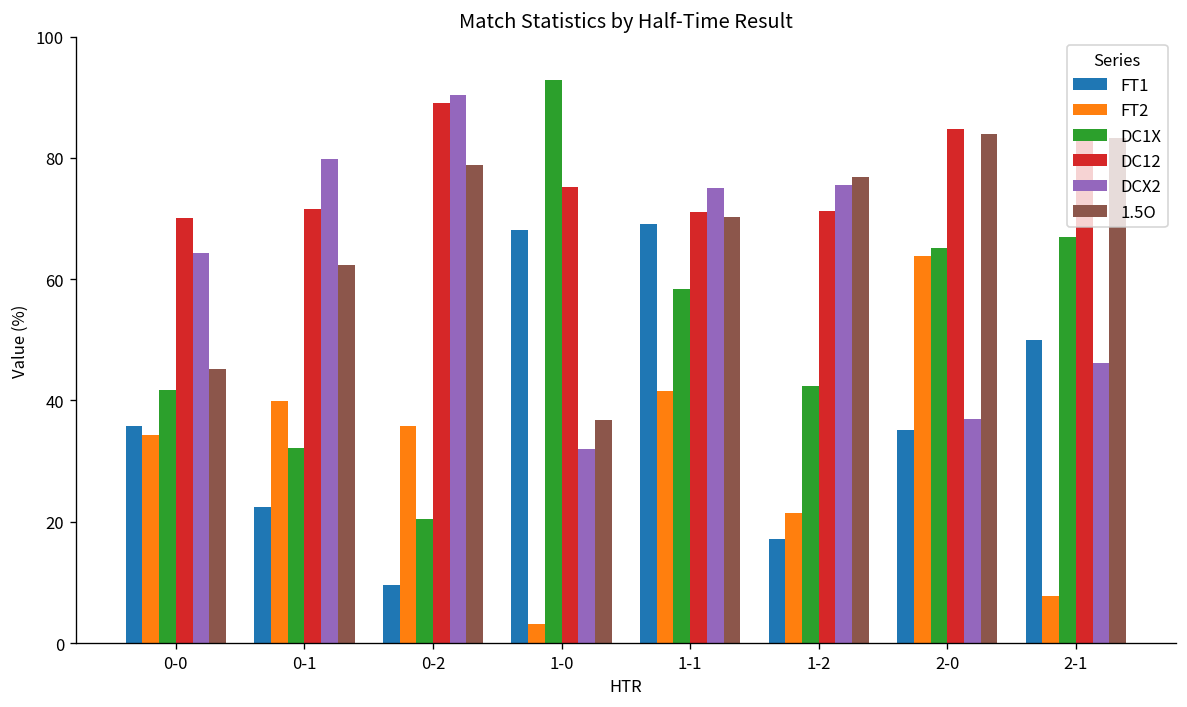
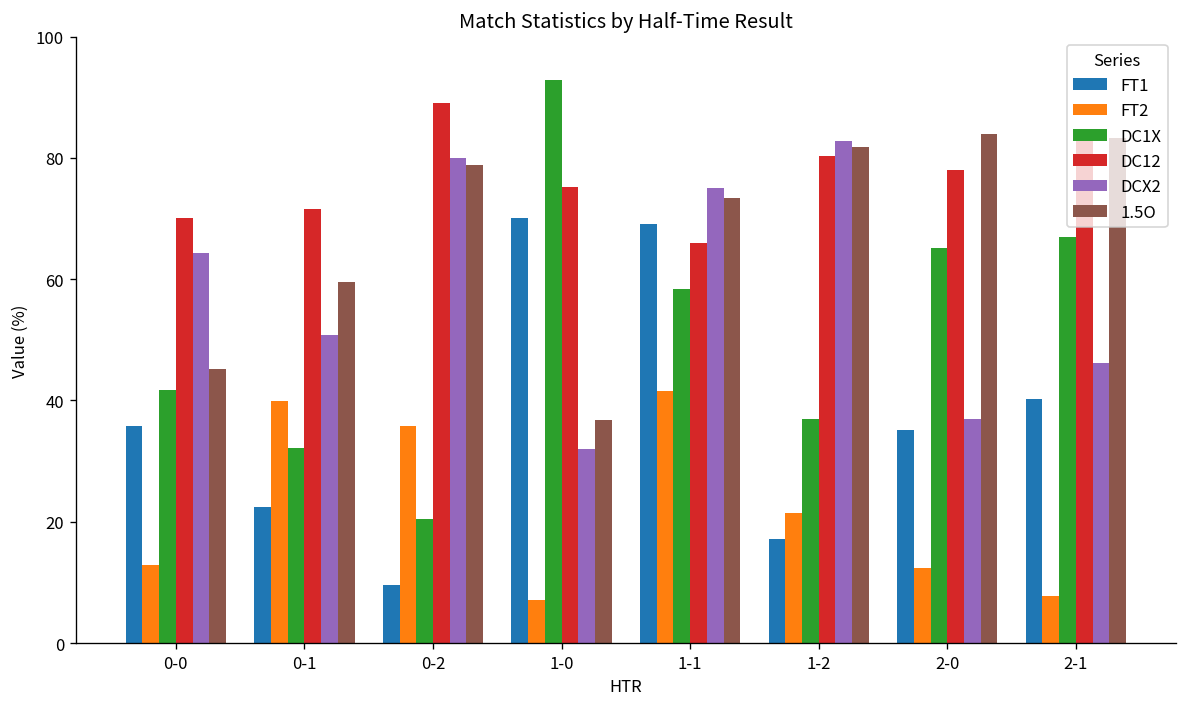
FT2, 0-0: 34 -> 13
DCX2, 0-1: 80 -> 51
1.5O, 0-1: 62 -> 60
DCX2, 0-2: 90 -> 80
FT1, 1-0: 68 -> 70
FT2, 1-0: 3 -> 7
DC12, 1-1: 71 -> 66
1.5O, 1-1: 70 -> 73
DC1X, 1-2: 42 -> 37
DC12, 1-2: 71 -> 80
DCX2, 1-2: 76 -> 83
1.5O, 1-2: 77 -> 82
FT2, 2-0: 64 -> 12
DC12, 2-0: 85 -> 78
FT1, 2-1: 50 -> 40
